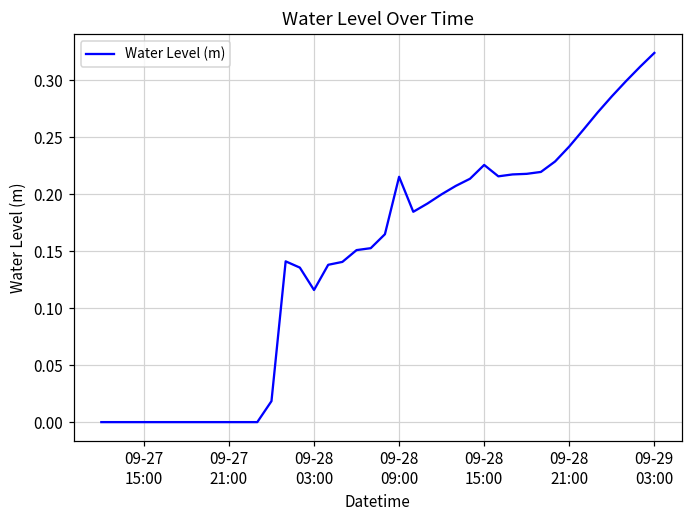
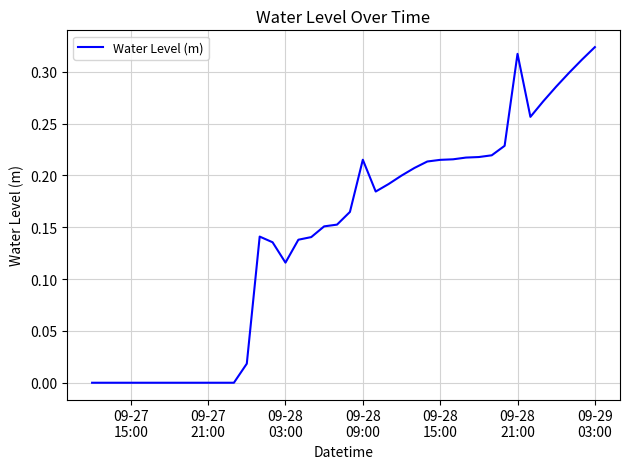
09-28 15:00: 0.226 -> 0.215
09-28 21:00: 0.242 -> 0.317
